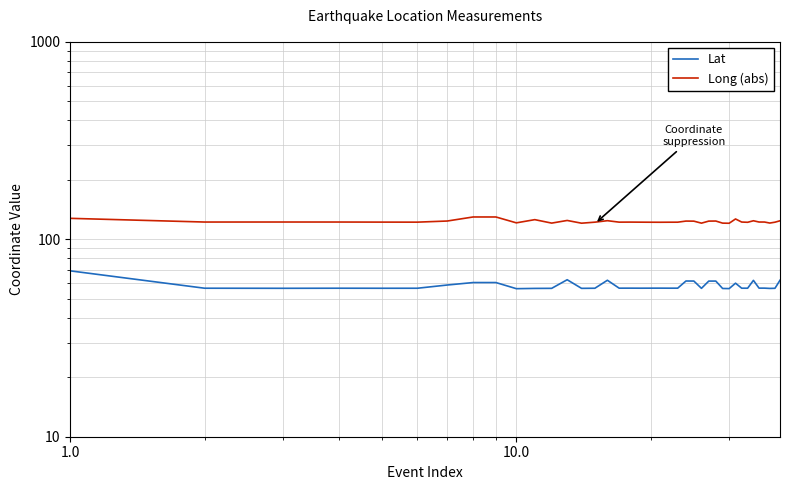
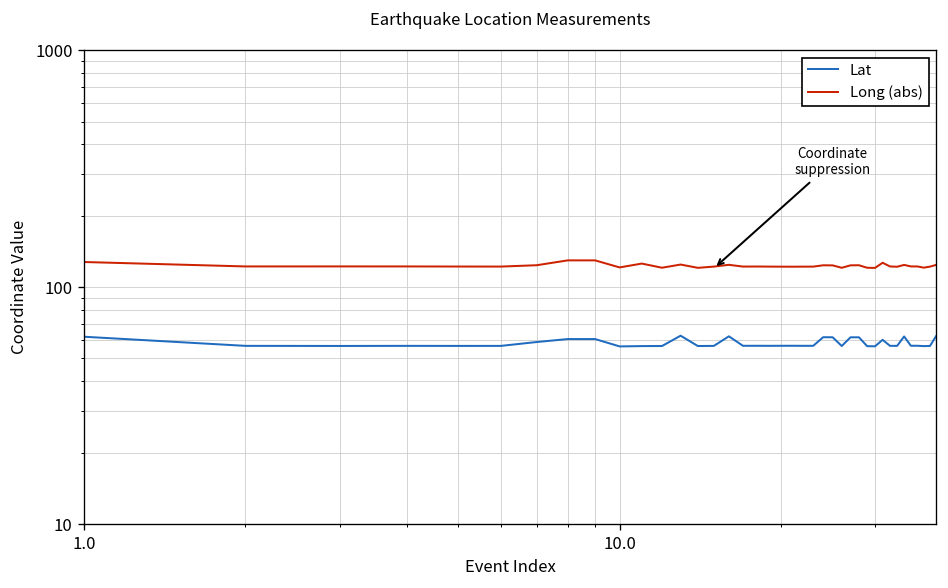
Lat, 1.0: 69 -> 62
